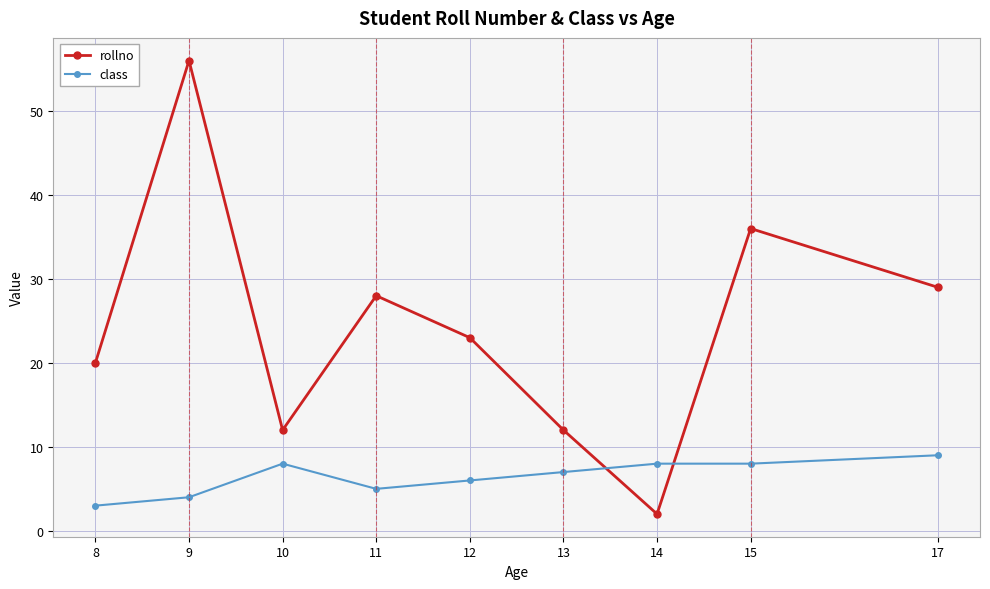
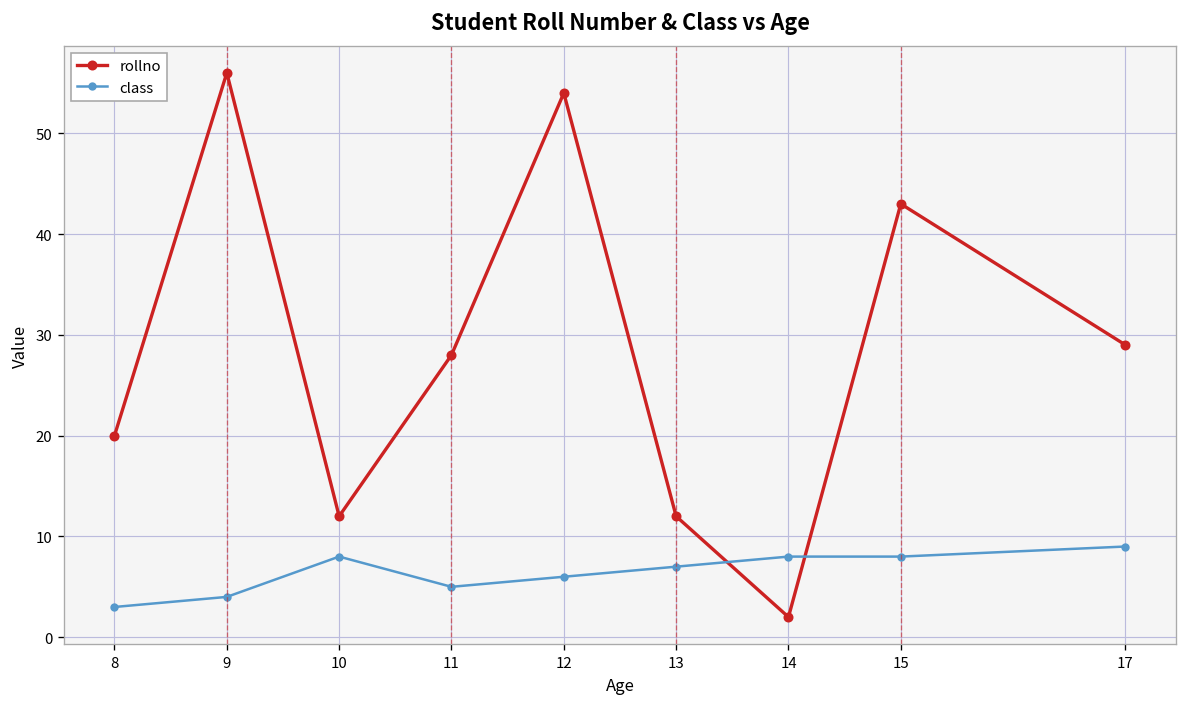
rollno, 12: 23 -> 54
rollno, 15: 36 -> 43
